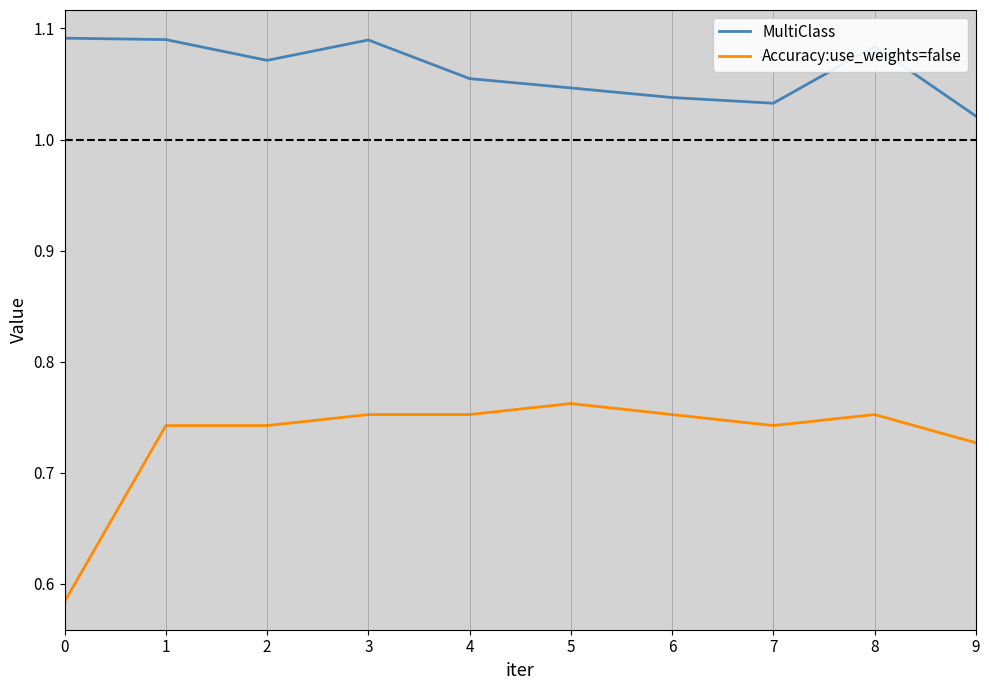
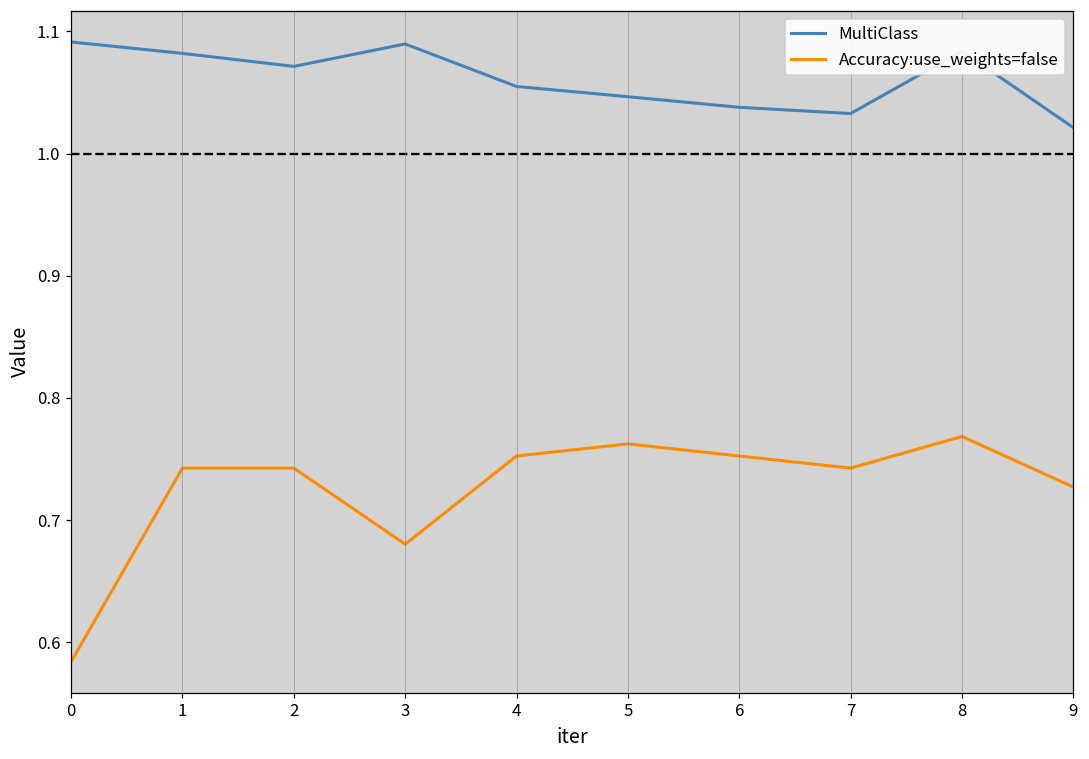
MultiClass, 1: 1.090 -> 1.082
Accuracy:use_weights=false, 3: 0.752 -> 0.680
Accuracy:use_weights=false, 8: 0.752 -> 0.768
